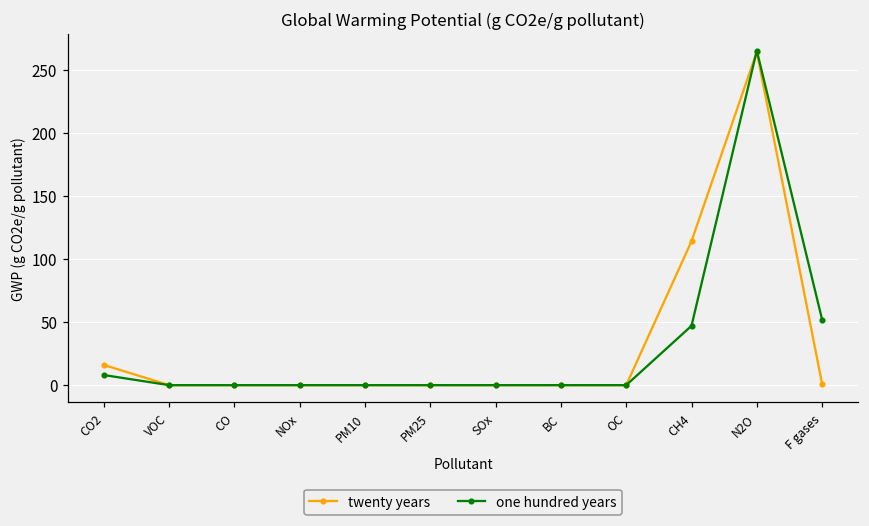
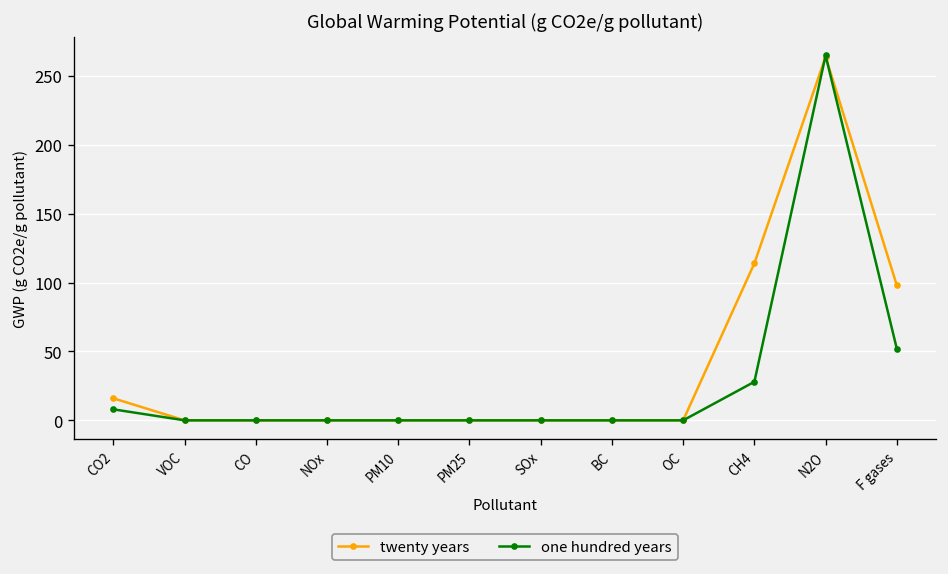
one hundred years, CH4: 47 -> 28
twenty years, F gases: 1 -> 98
